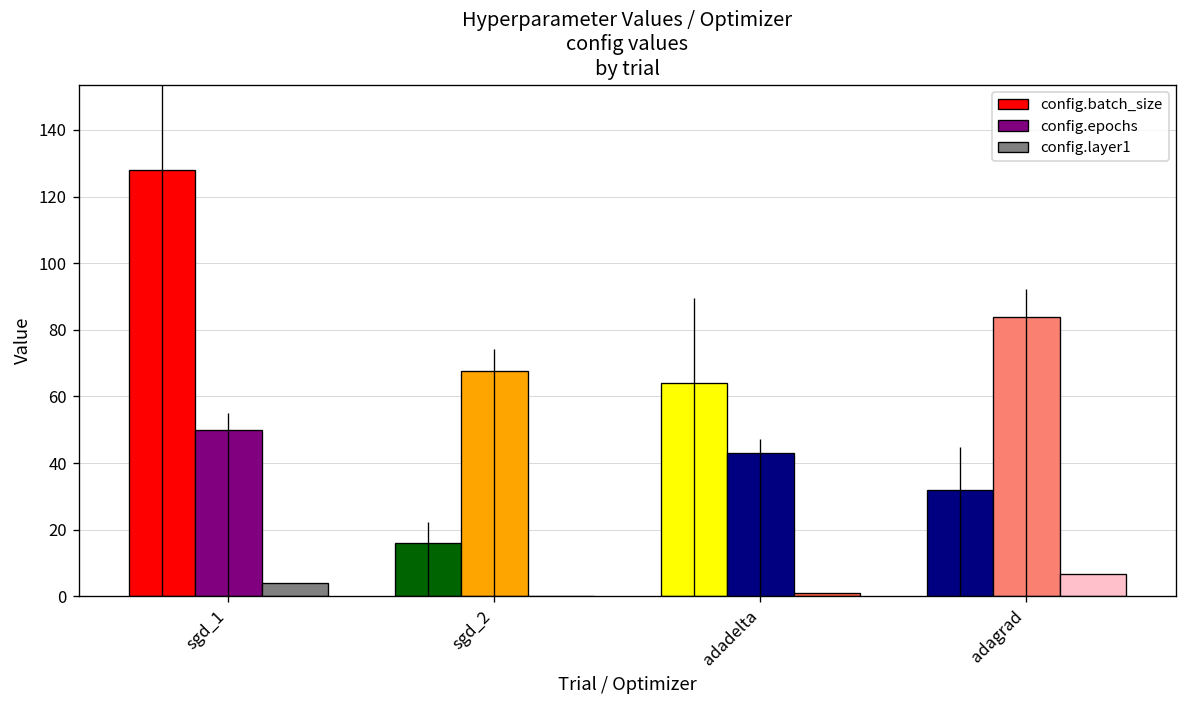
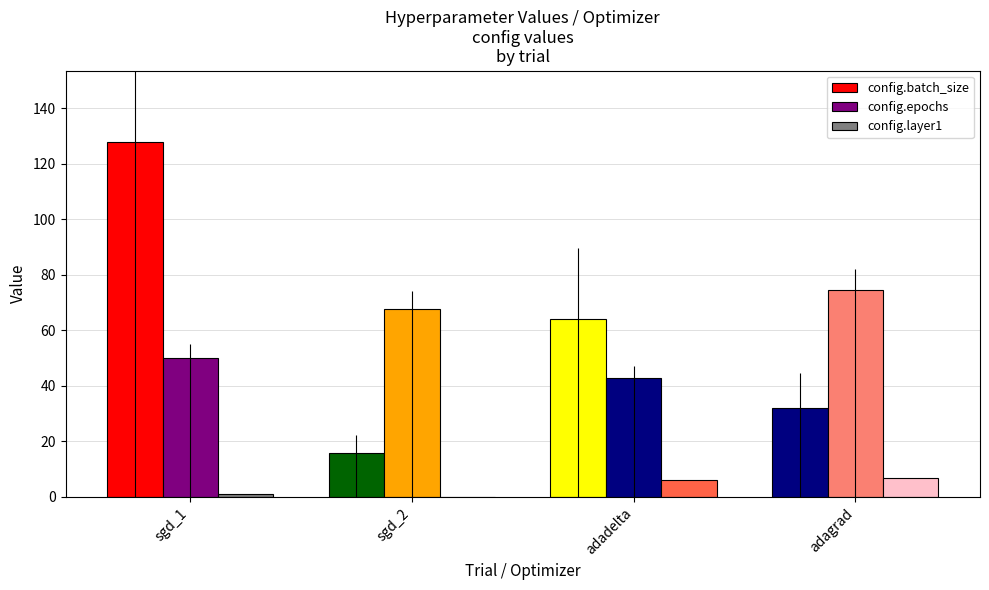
config.layer1, sgd_1: 4 -> 1
config.layer1, adadelta: 1 -> 6
config.epochs, adagrad: 84 -> 75
